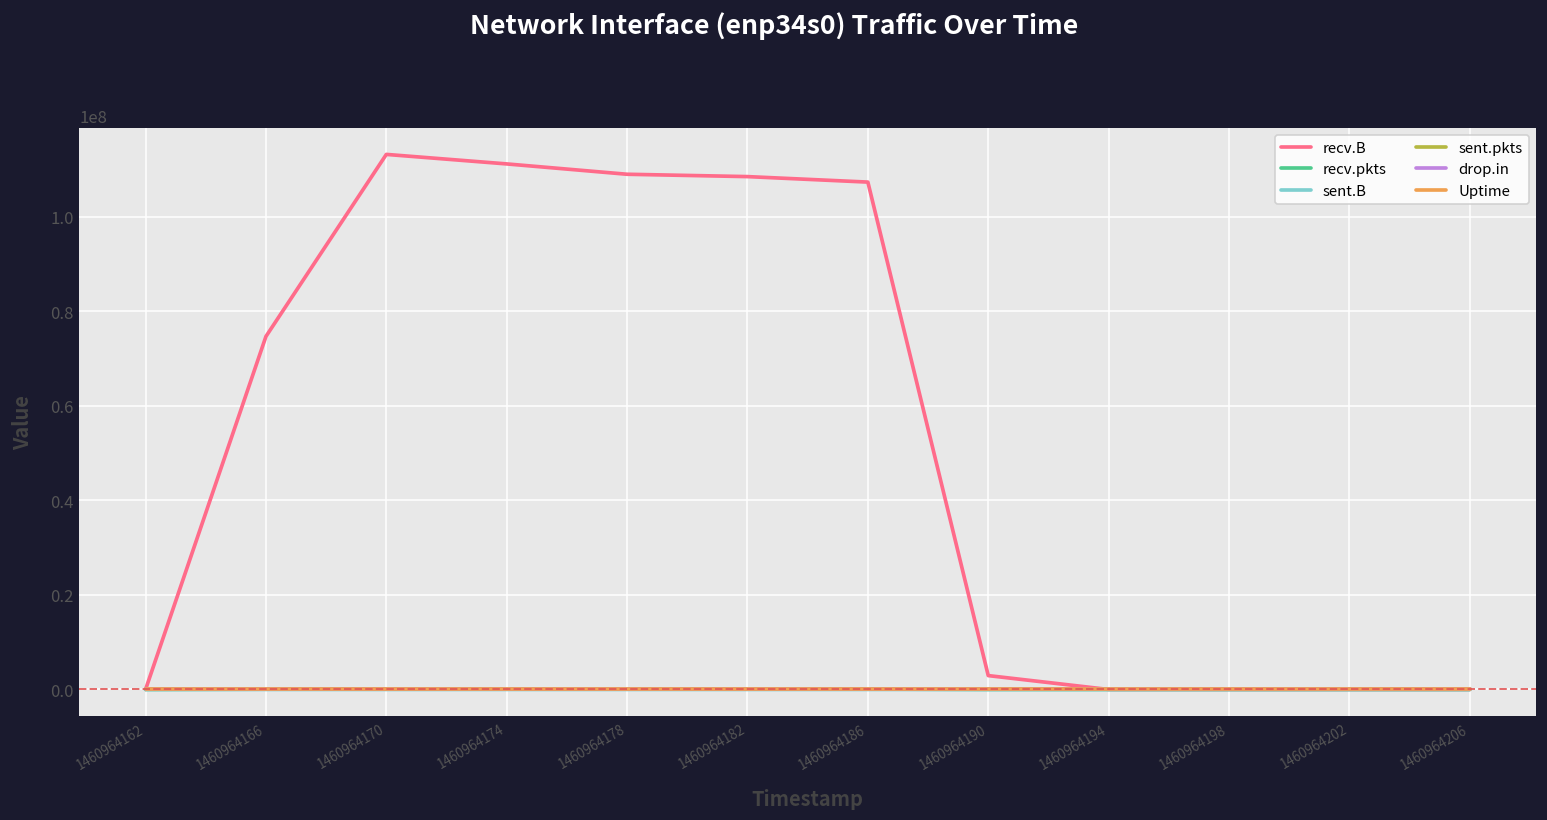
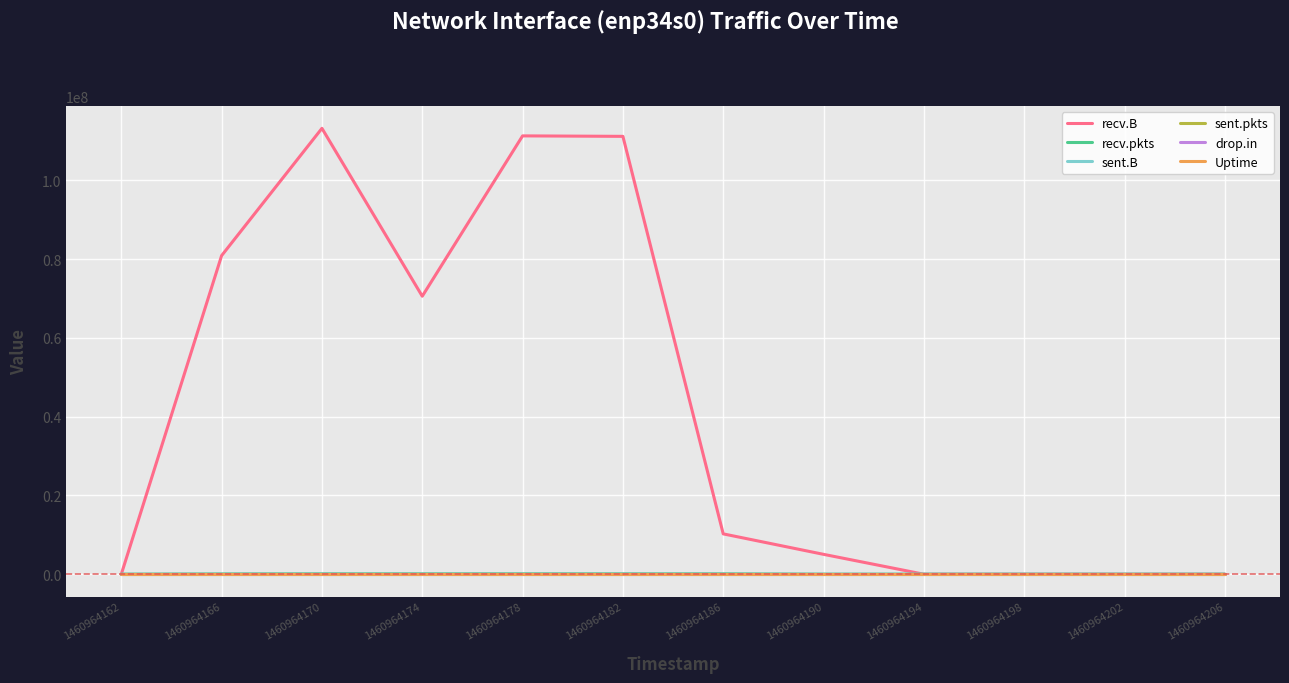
recv.B, 1460964166: 75000000 -> 81000000
recv.B, 1460964174: 111000000 -> 71000000
recv.B, 1460964178: 109000000 -> 111000000
recv.B, 1460964182: 109000000 -> 111000000
recv.B, 1460964186: 107000000 -> 10000000
recv.B, 1460964190: 3000000 -> 5000000
